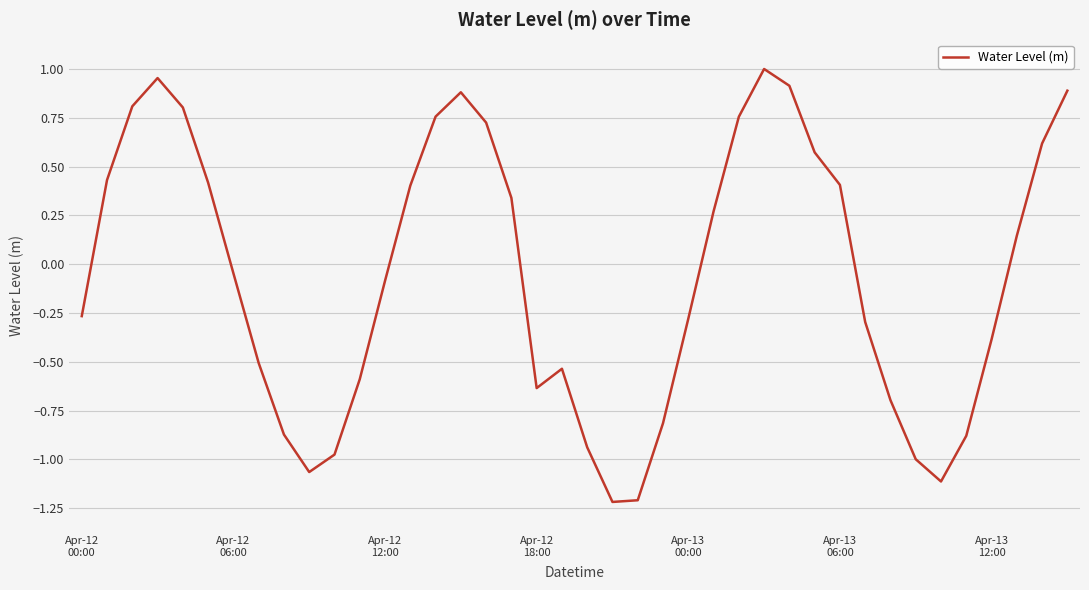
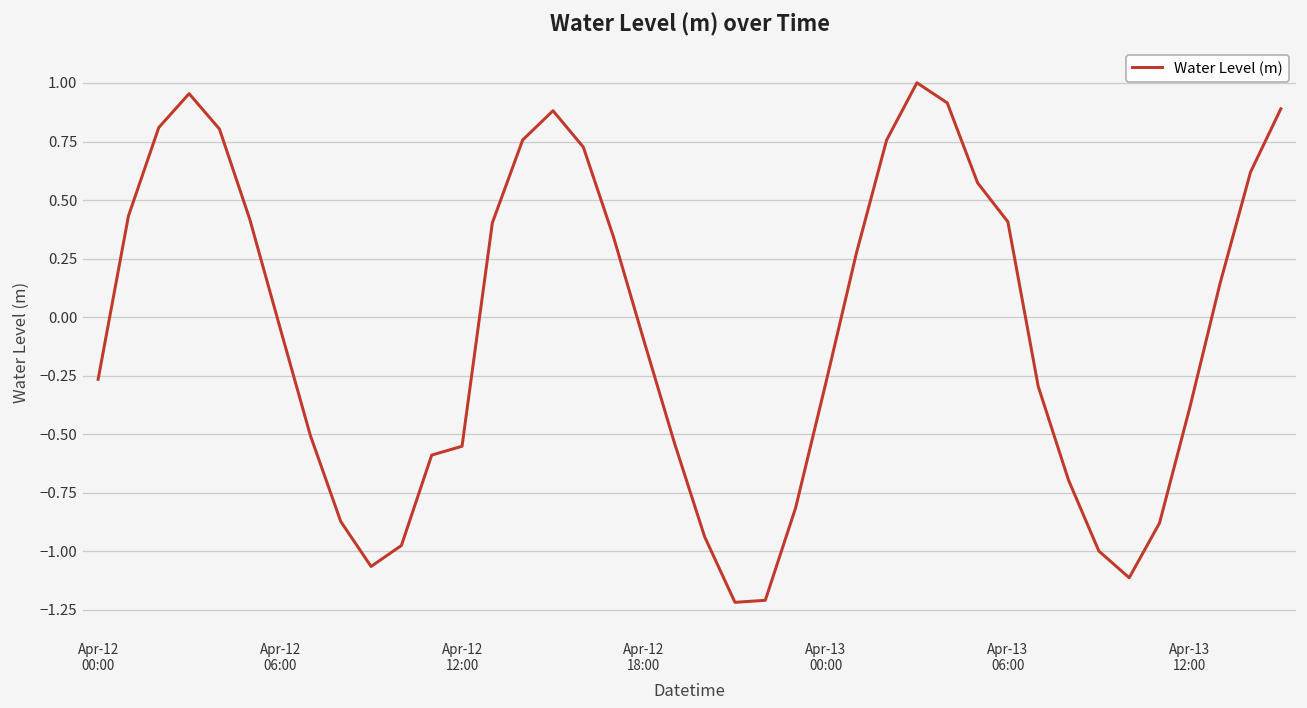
Apr-12 12:00: -0.09 -> -0.55
Apr-12 18:00: -0.63 -> -0.10
